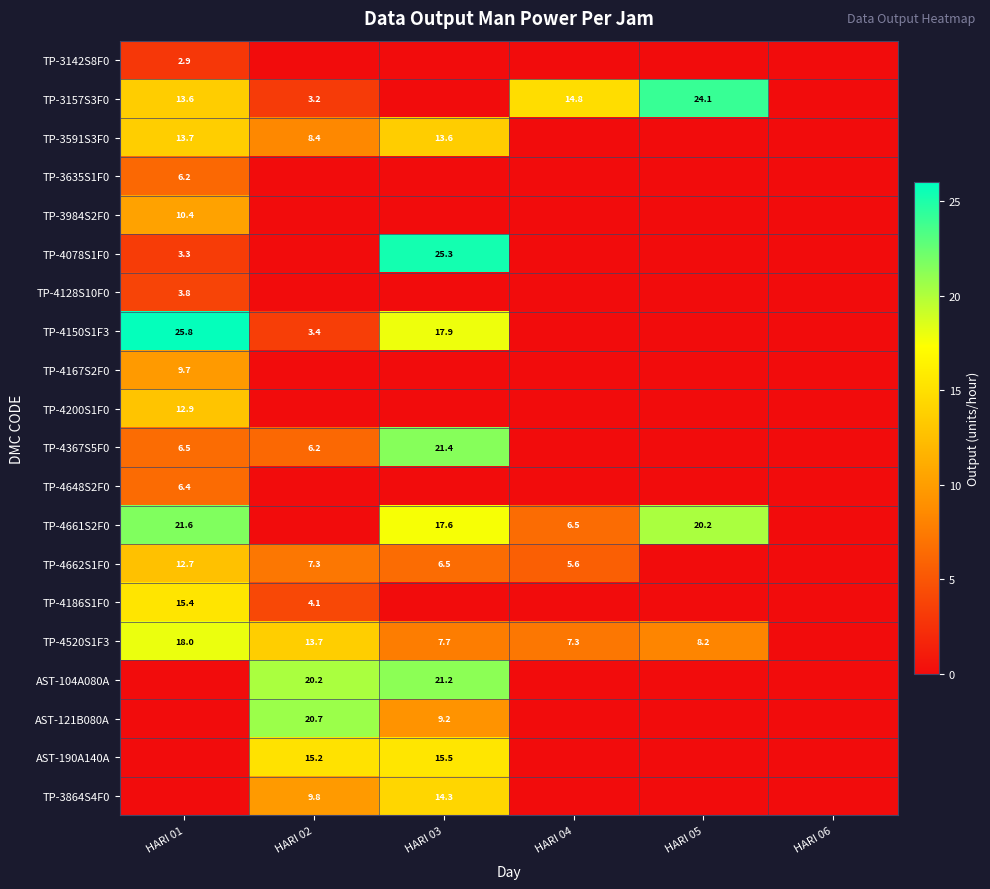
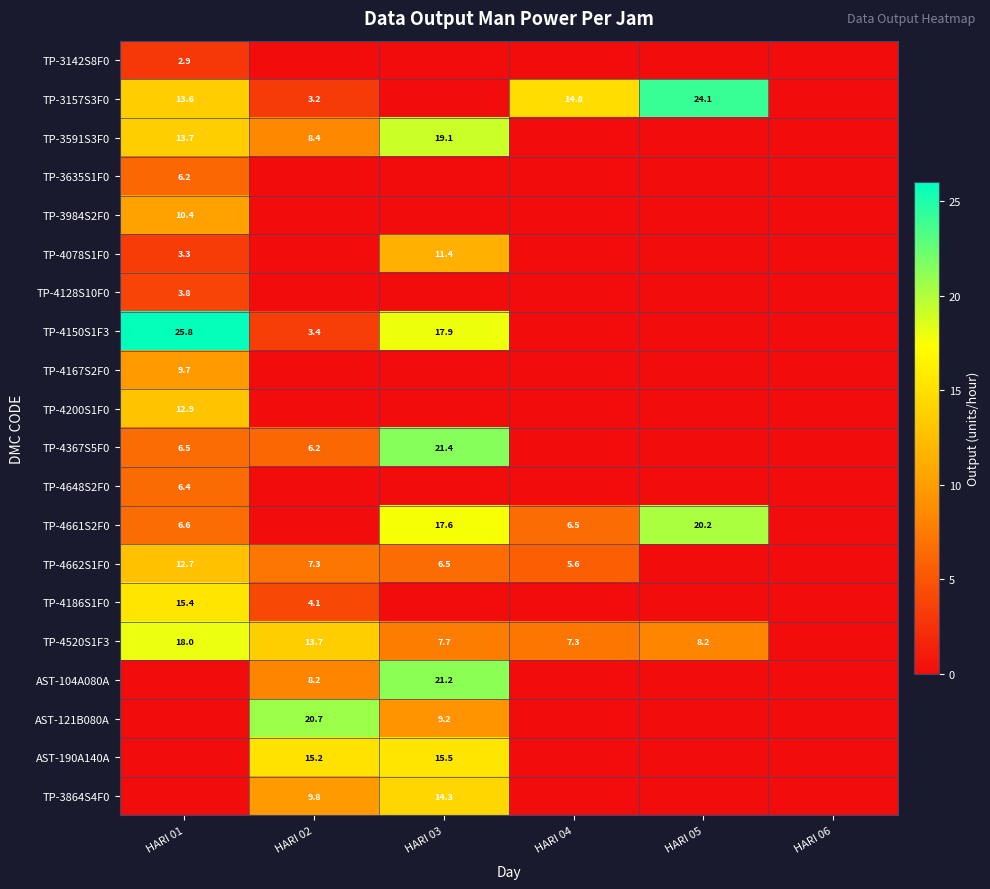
TP-3591S3F0, HARI 03: 13.6 -> 19.1
TP-4078S1F0, HARI 03: 25.3 -> 11.4
TP-4661S2F0, HARI 01: 21.6 -> 6.6
AST-104A080A, HARI 02: 20.2 -> 8.2
